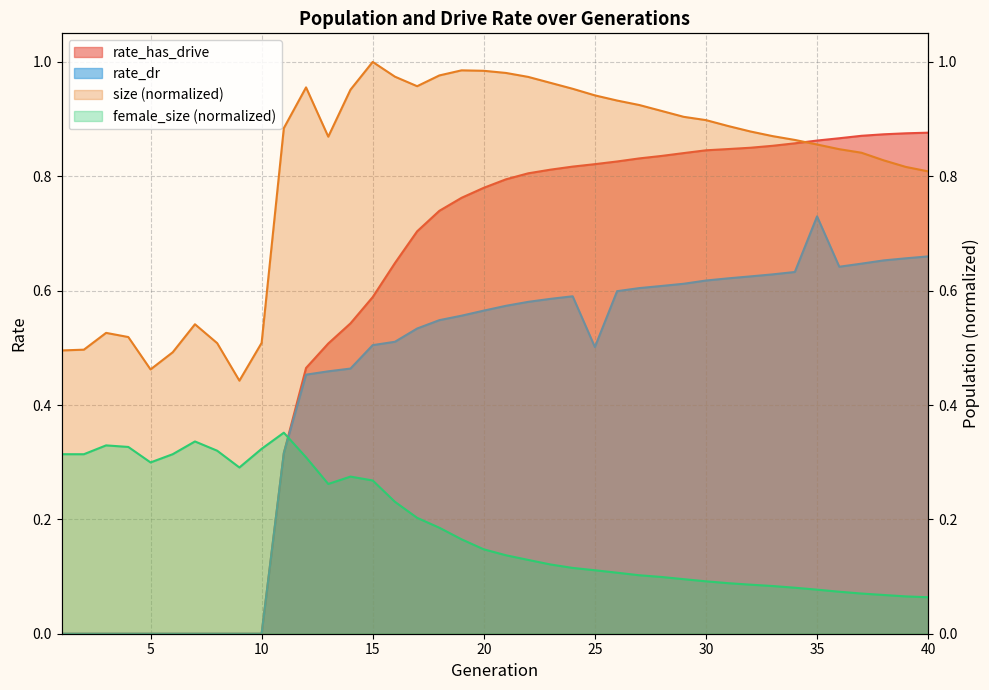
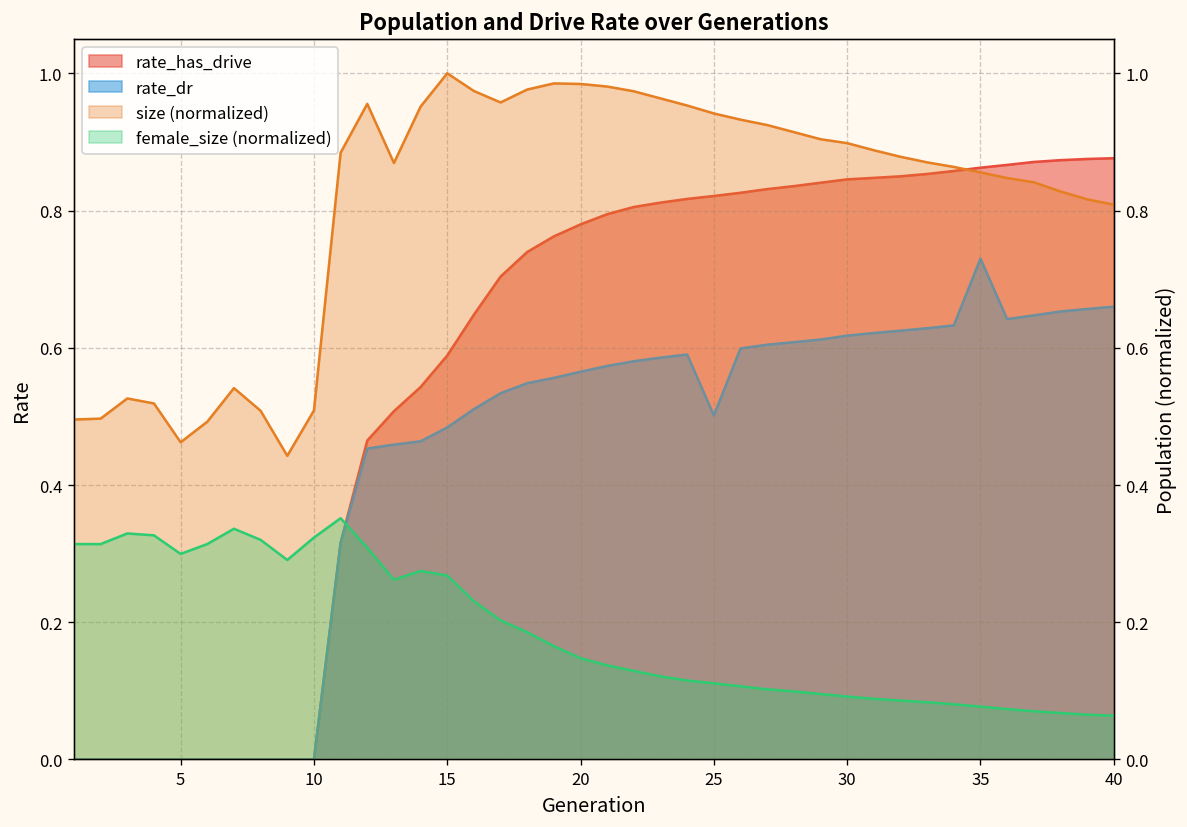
rate_dr, 15: 0.50 -> 0.48
